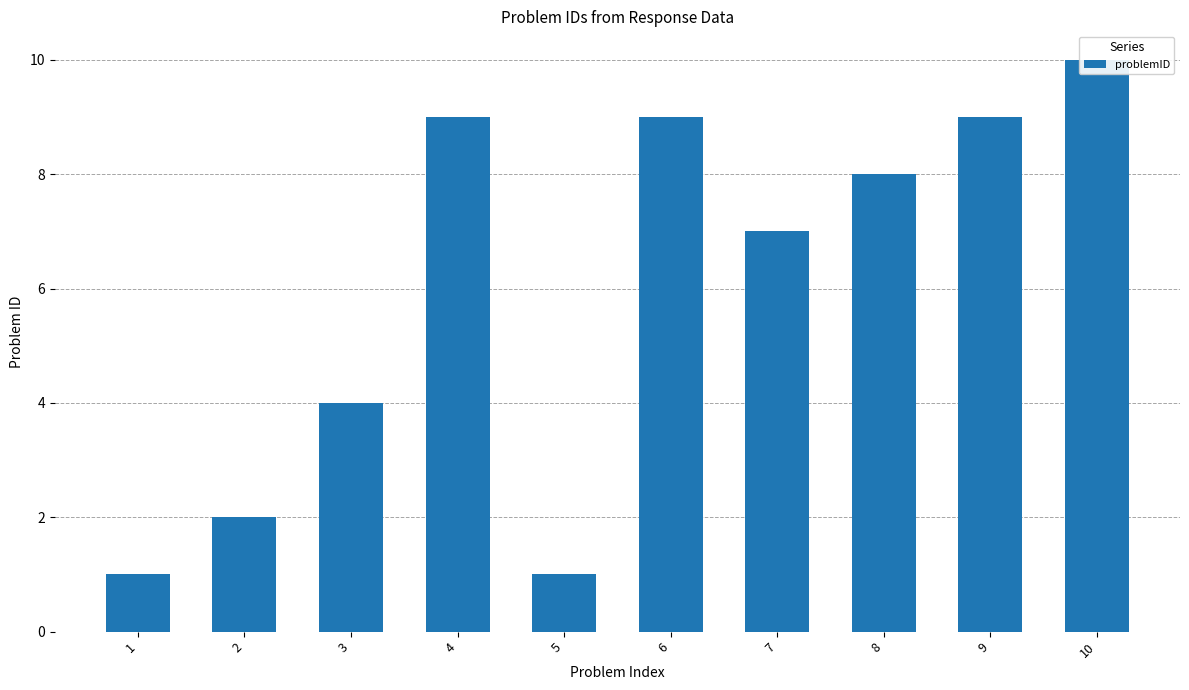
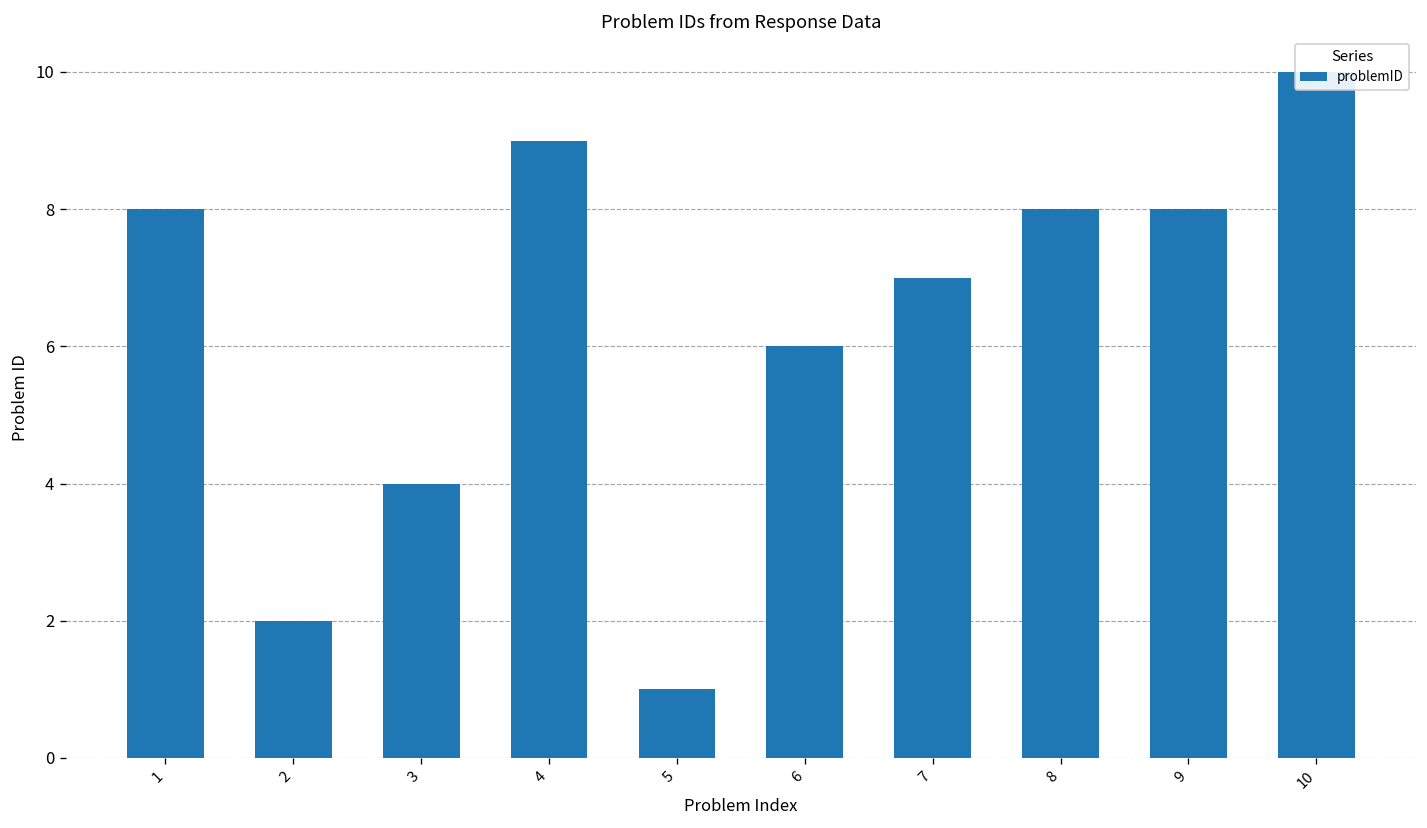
1: 1 -> 8
6: 9 -> 6
9: 9 -> 8
